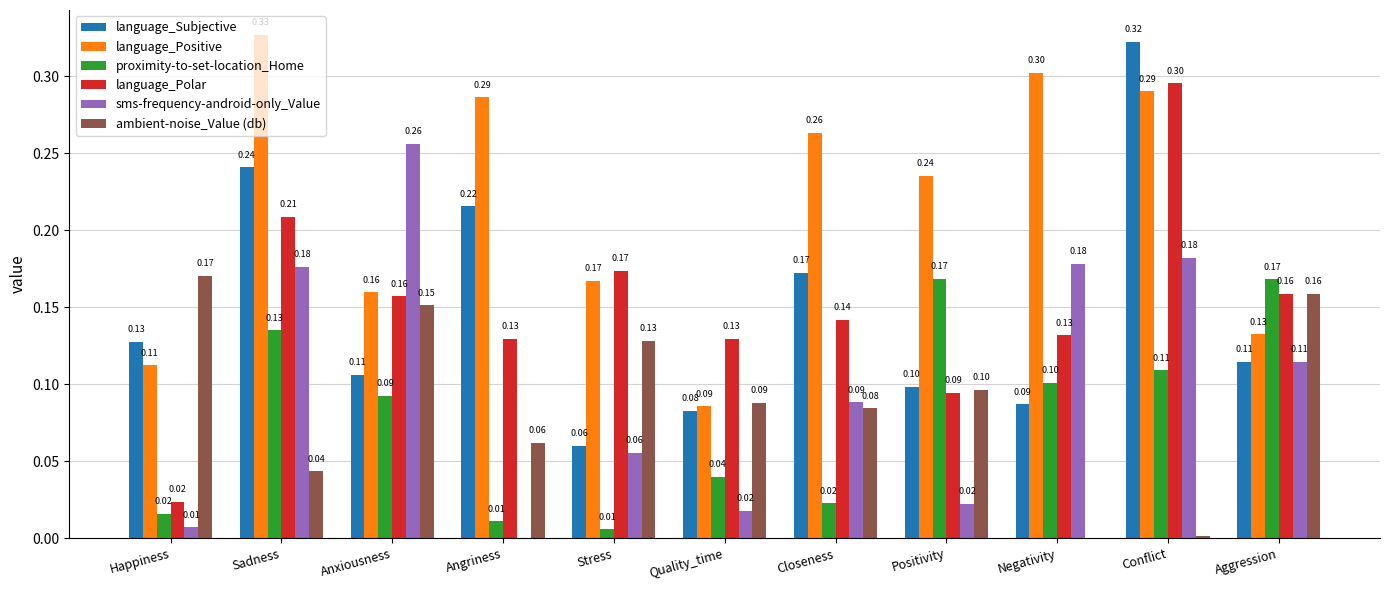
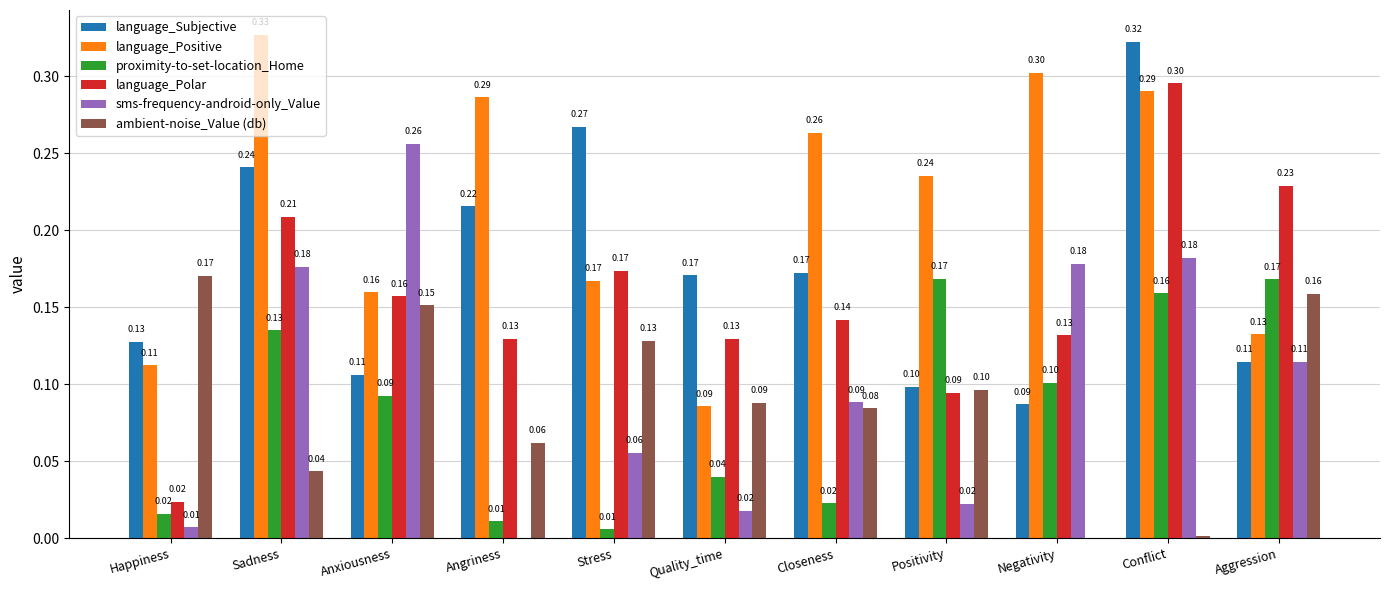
language_Subjective, Stress: 0.06 -> 0.27
language_Subjective, Quality_time: 0.08 -> 0.17
proximity-to-set-location_Home, Conflict: 0.11 -> 0.16
language_Polar, Aggression: 0.16 -> 0.23
